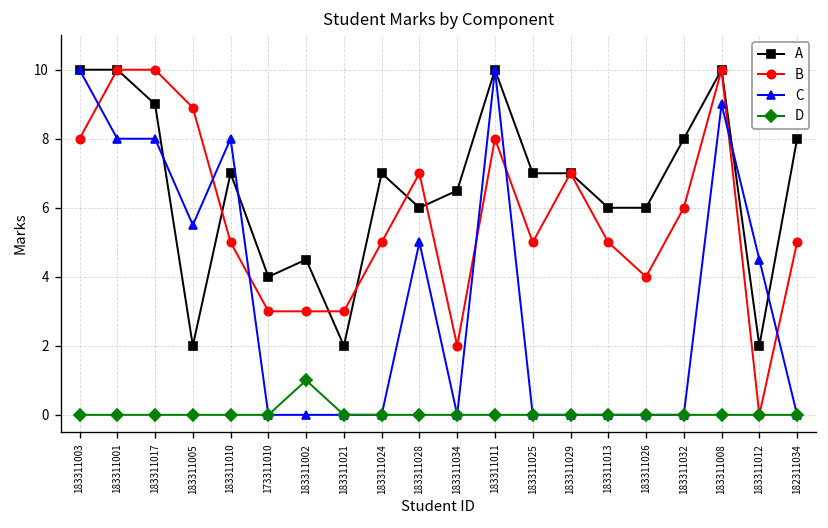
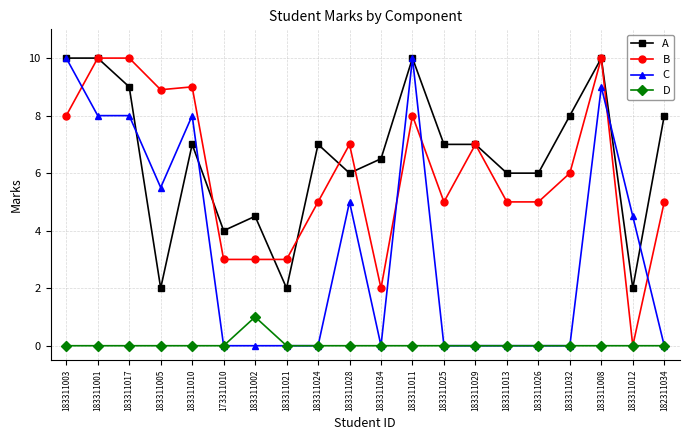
B, 183311010: 5 -> 9
B, 183311026: 4 -> 5
